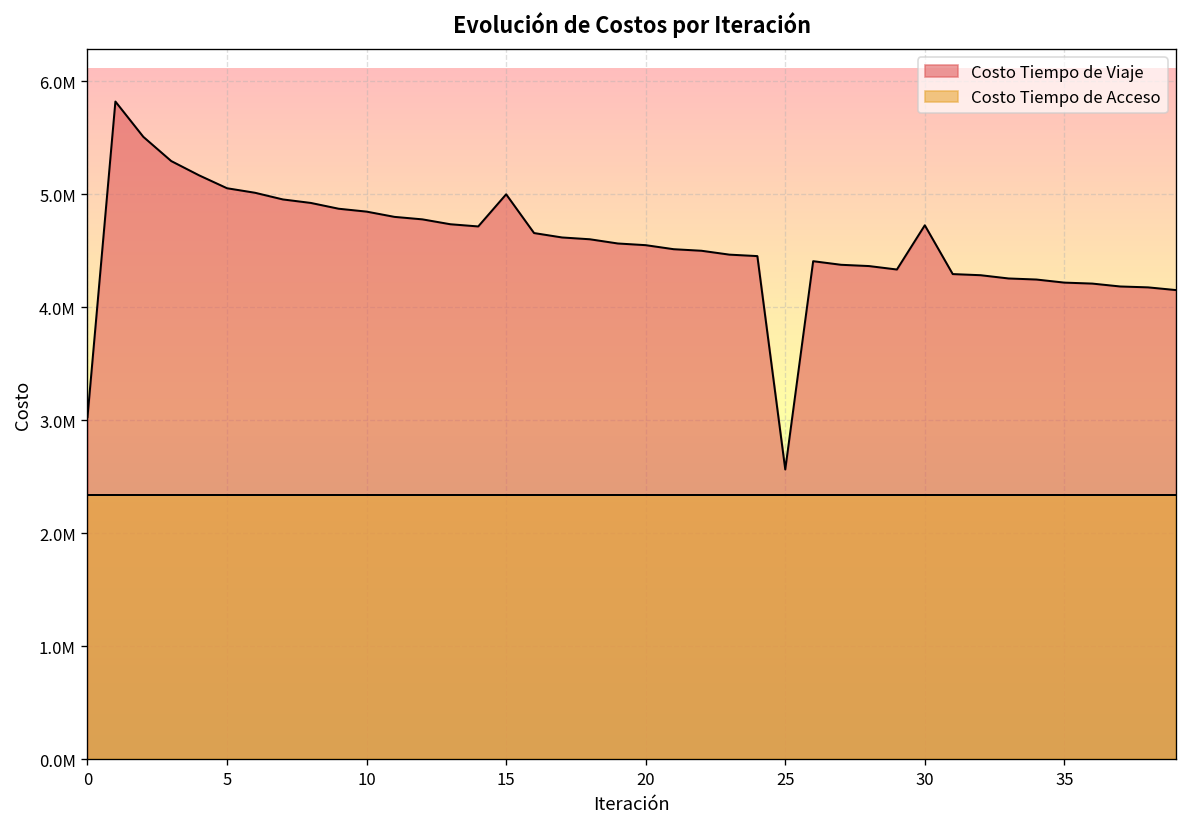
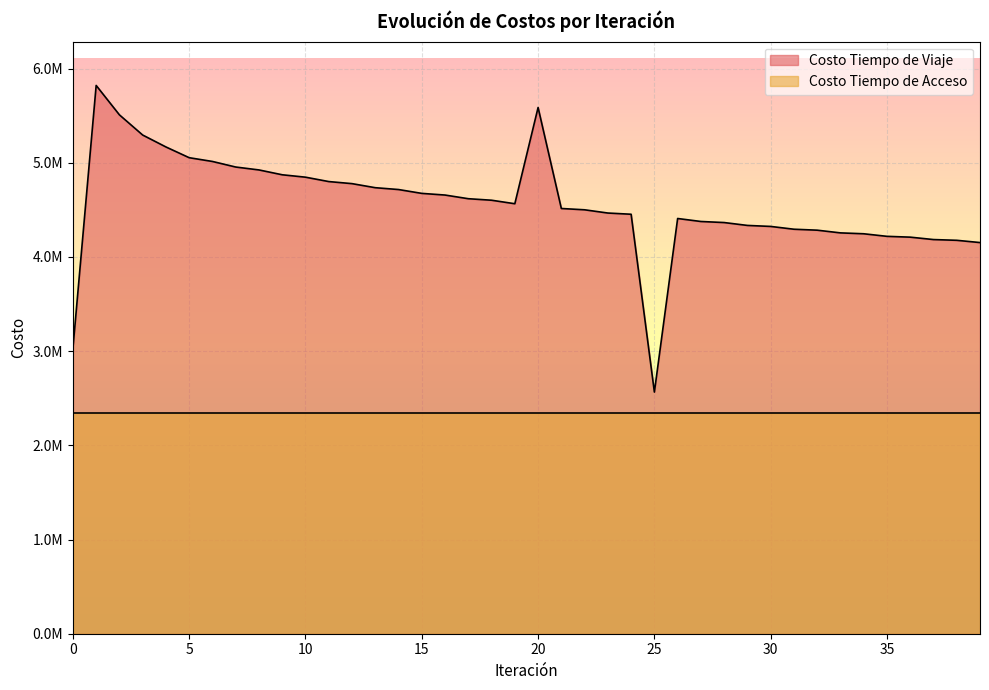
Costo Tiempo de Viaje, 15: 5000000 -> 4700000
Costo Tiempo de Viaje, 20: 4600000 -> 5600000
Costo Tiempo de Viaje, 30: 4700000 -> 4300000
